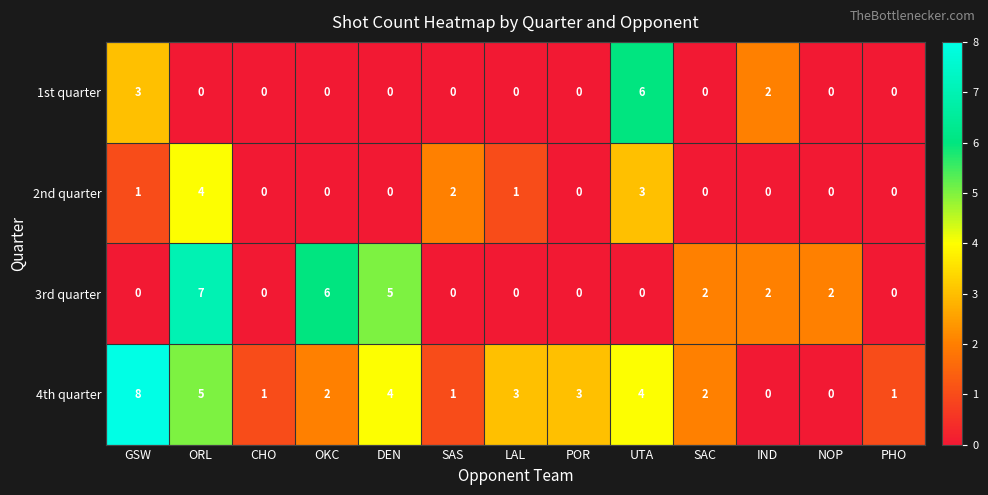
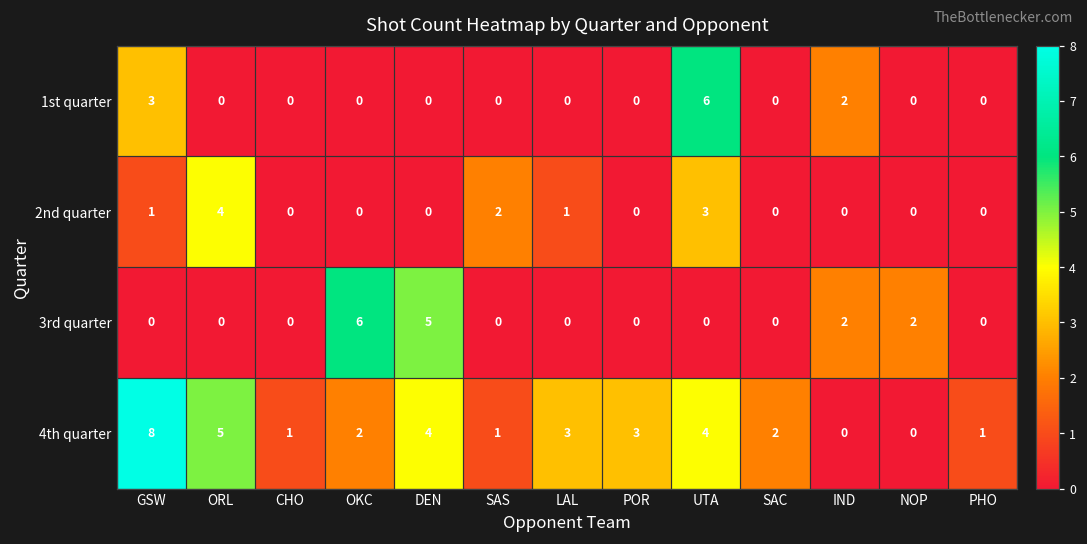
3rd quarter, ORL: 7 -> 0
3rd quarter, SAC: 2 -> 0
